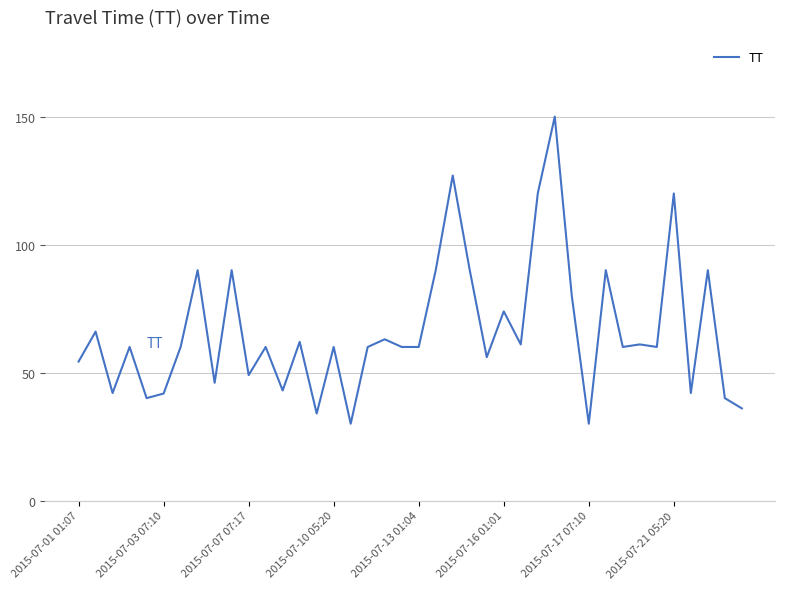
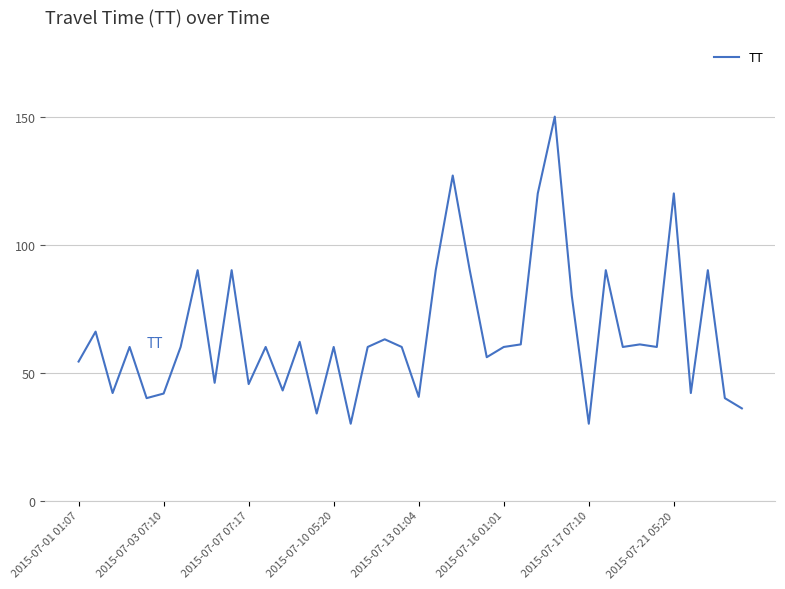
2015-07-07 07:17: 49 -> 46
2015-07-13 01:04: 60 -> 41
2015-07-16 01:01: 74 -> 60
